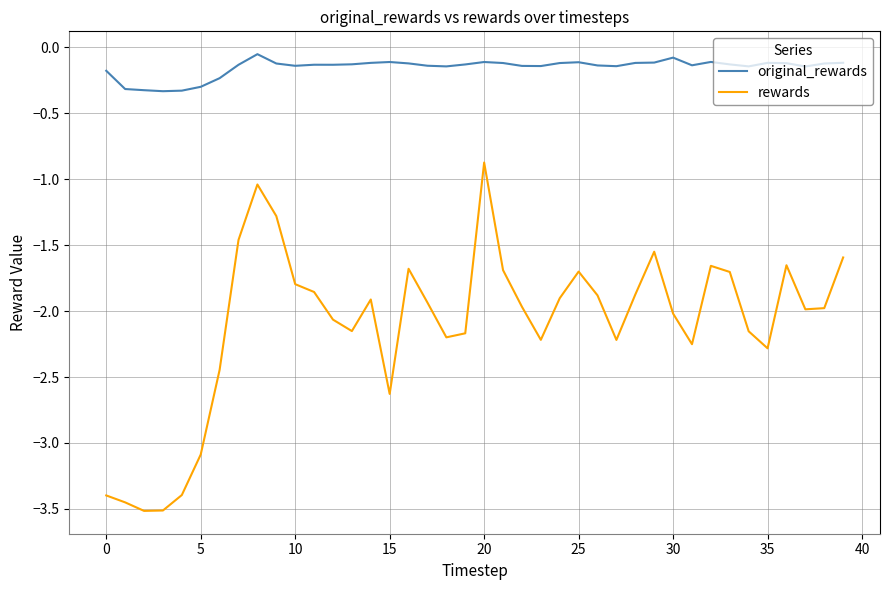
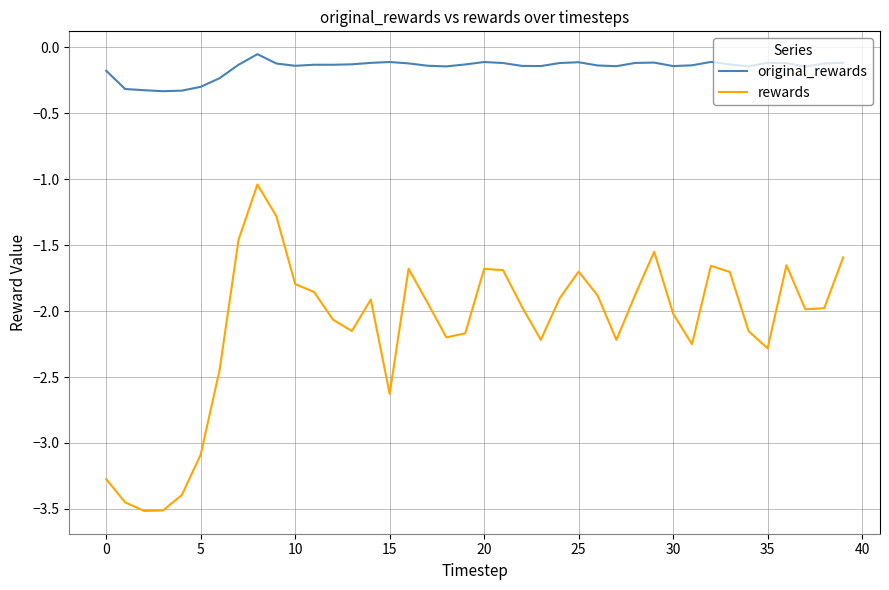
rewards, 0: -3.40 -> -3.28
rewards, 20: -0.87 -> -1.68
original_rewards, 30: -0.08 -> -0.14
